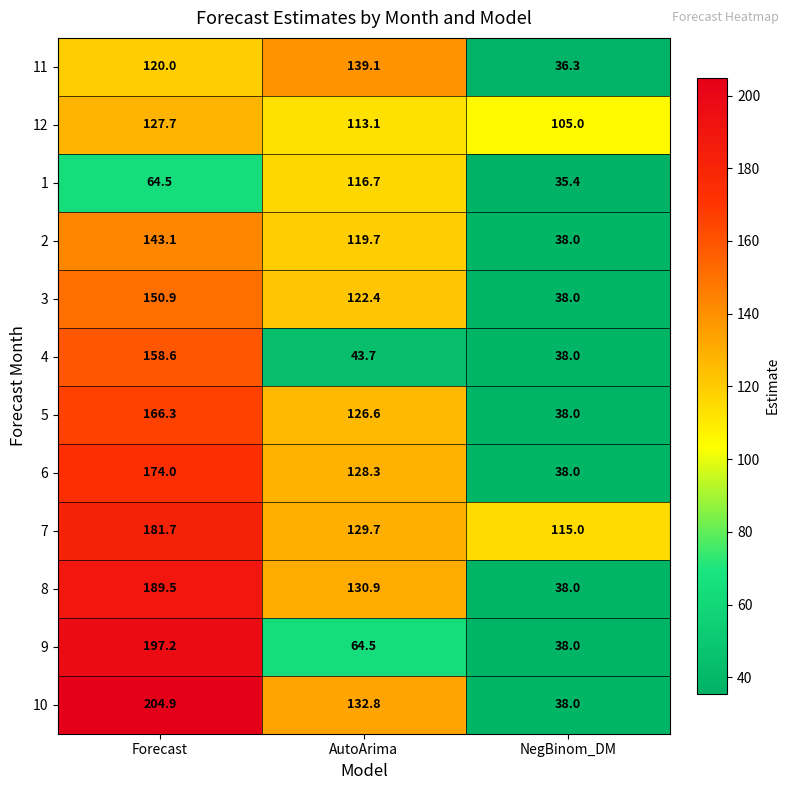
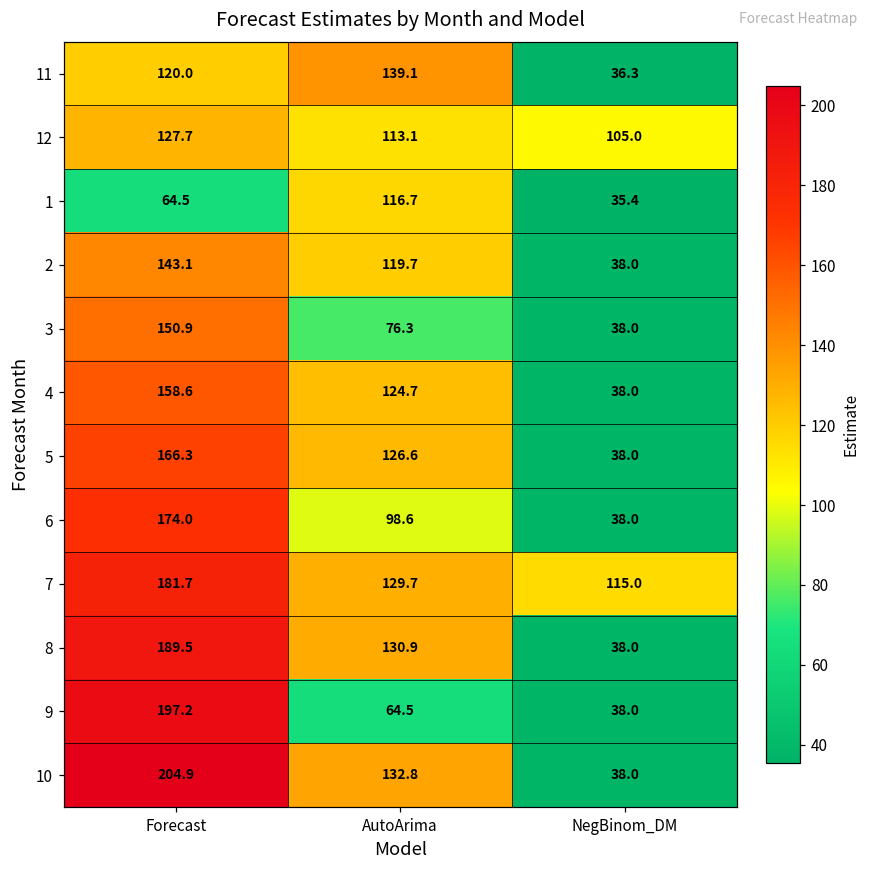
3, AutoArima: 122.4 -> 76.3
4, AutoArima: 43.7 -> 124.7
6, AutoArima: 128.3 -> 98.6
